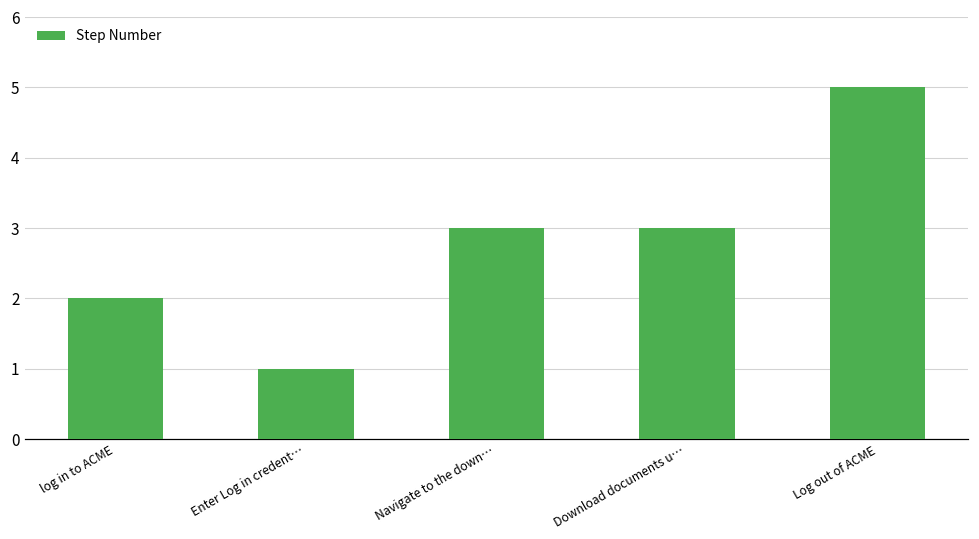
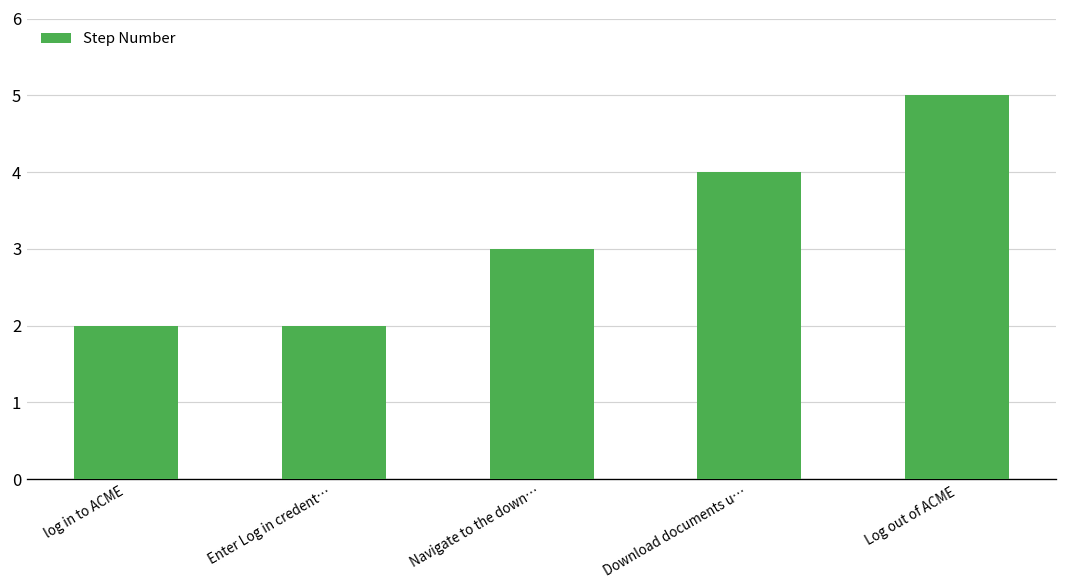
Enter Log in credent…: 1 -> 2
Download documents u…: 3 -> 4
